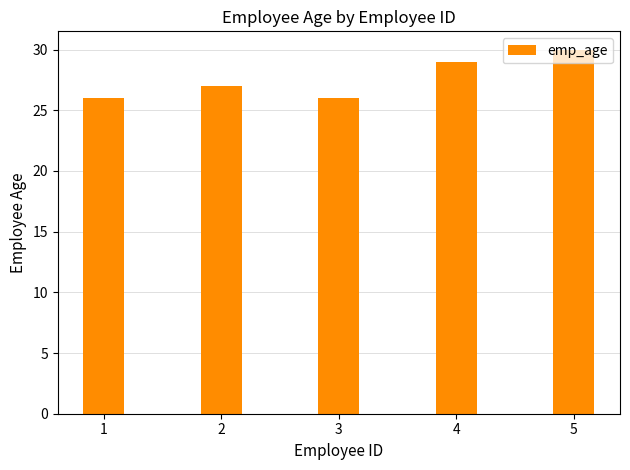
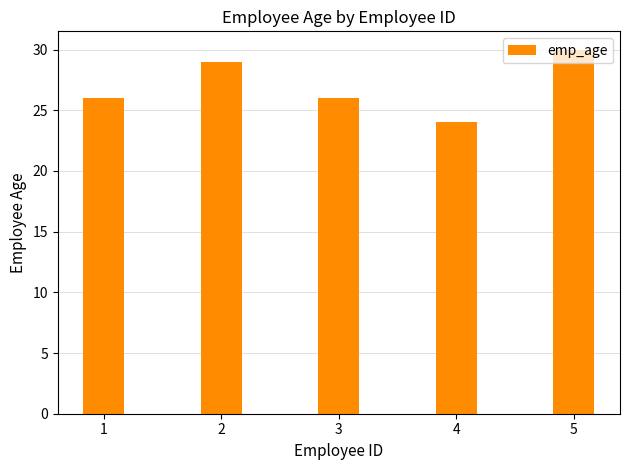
2: 27 -> 29
4: 29 -> 24
